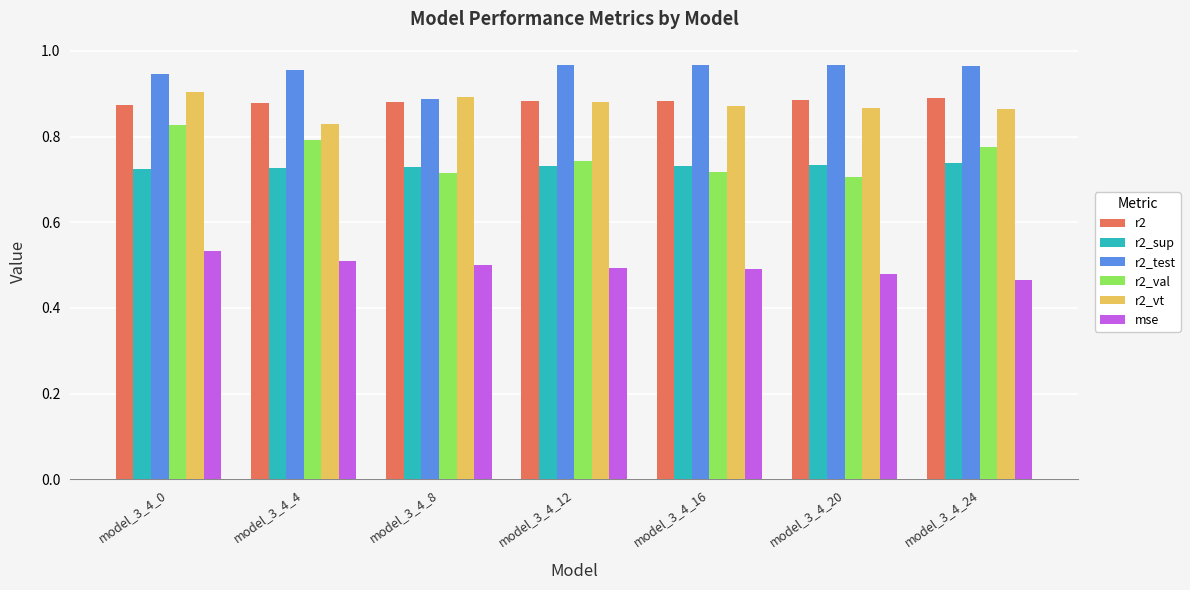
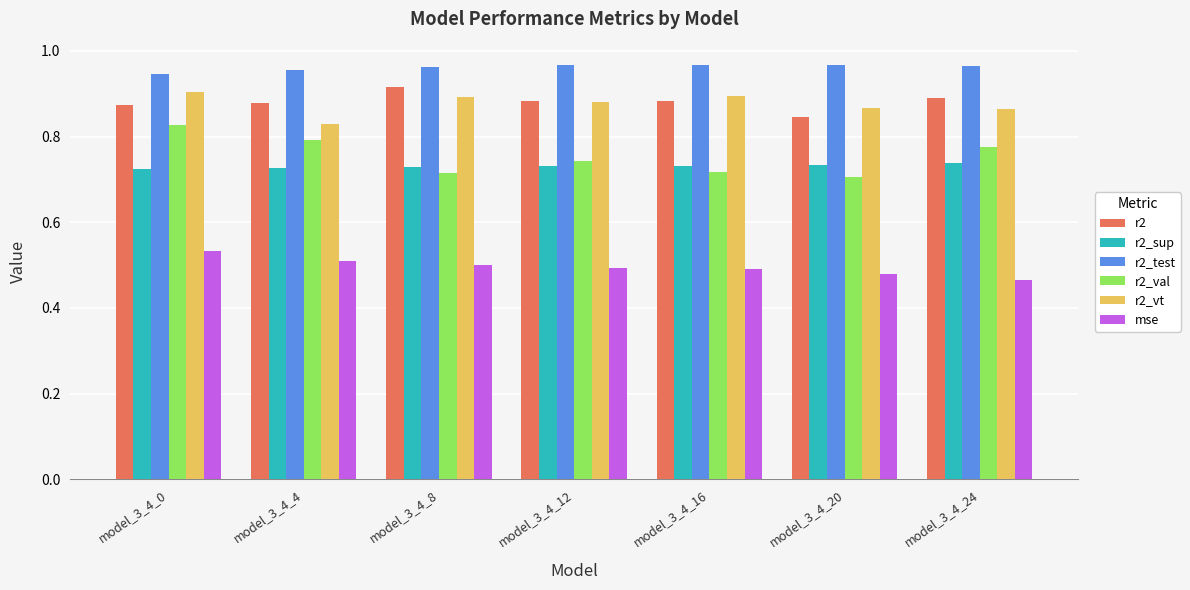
r2, model_3_4_8: 0.88 -> 0.92
r2_test, model_3_4_8: 0.89 -> 0.96
r2_vt, model_3_4_16: 0.87 -> 0.89
r2, model_3_4_20: 0.89 -> 0.85
